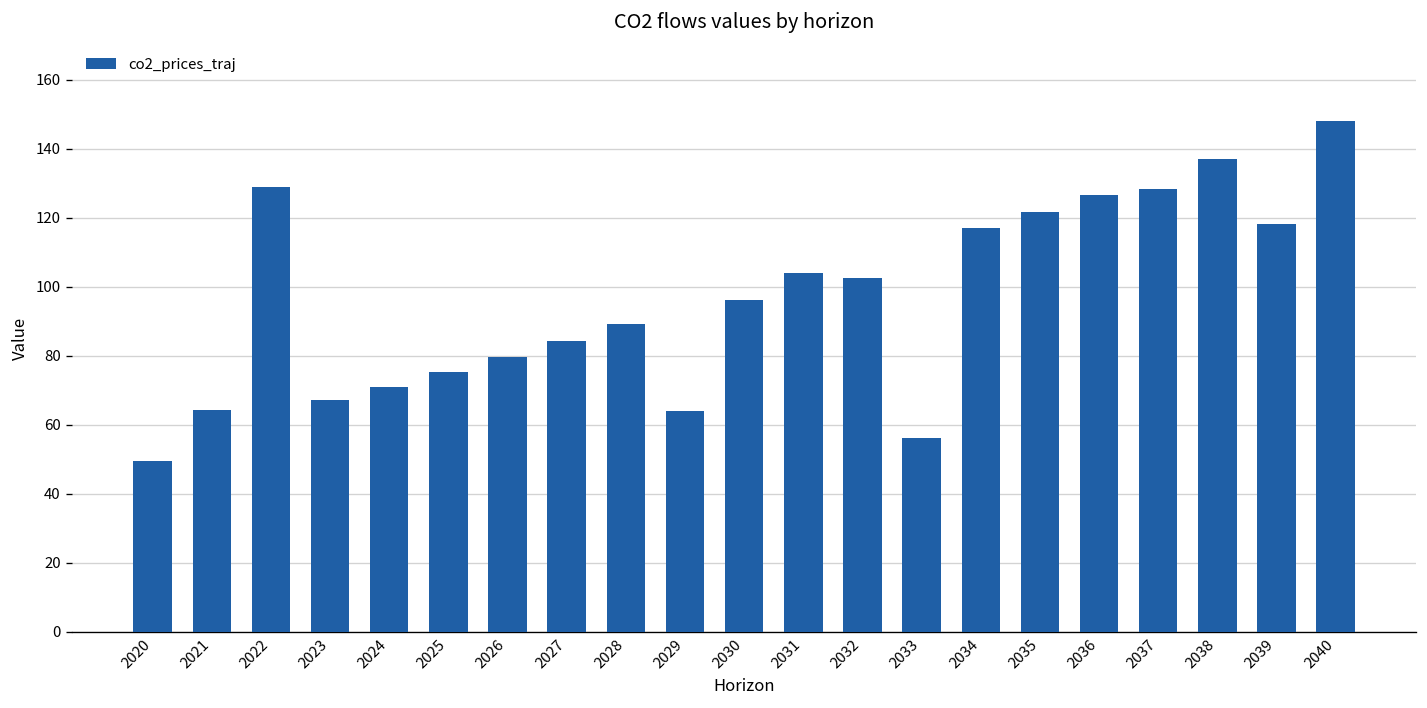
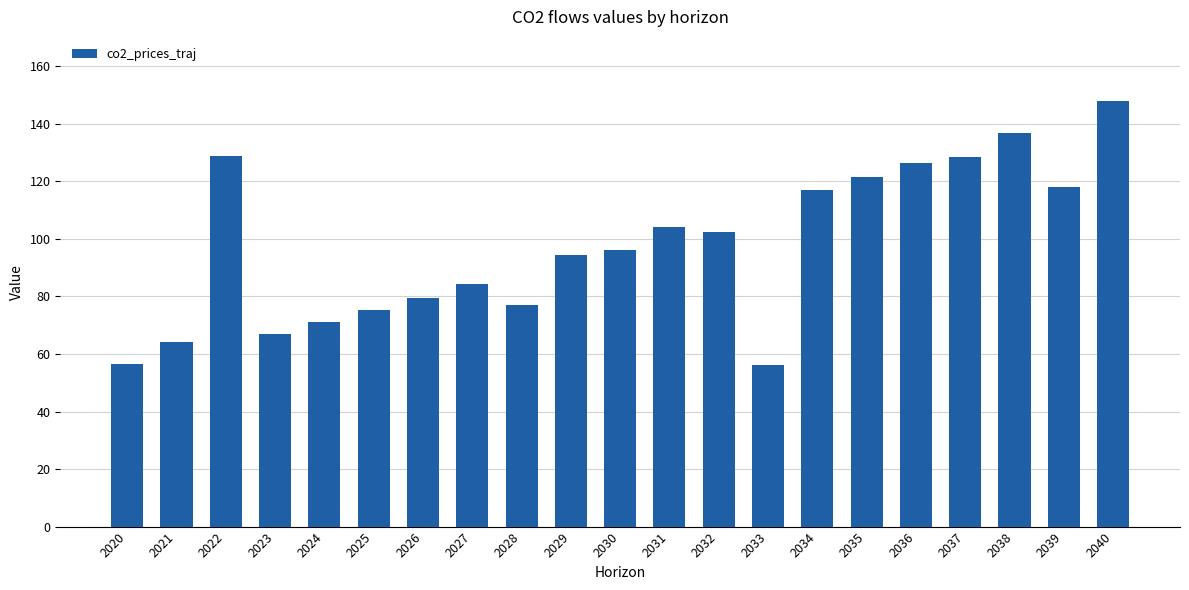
2020: 49 -> 57
2028: 89 -> 77
2029: 64 -> 94
